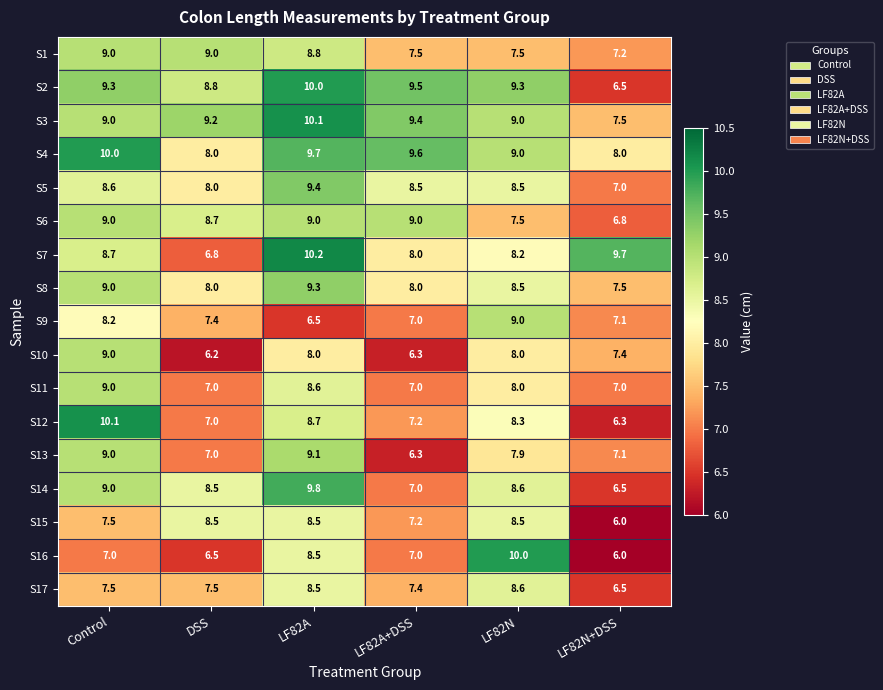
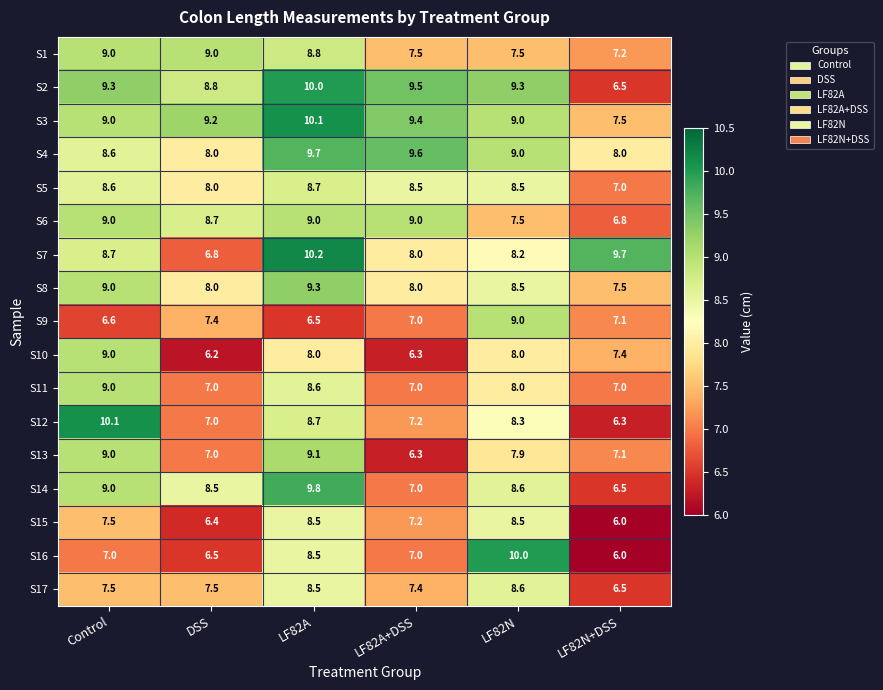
S4, Control: 10.0 -> 8.6
S5, LF82A: 9.4 -> 8.7
S9, Control: 8.2 -> 6.6
S15, DSS: 8.5 -> 6.4
